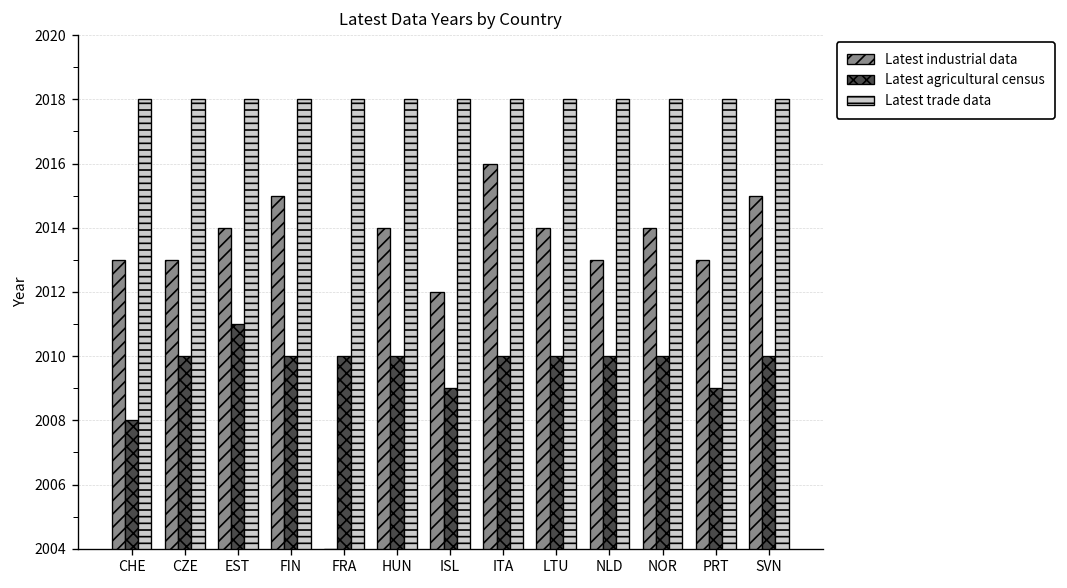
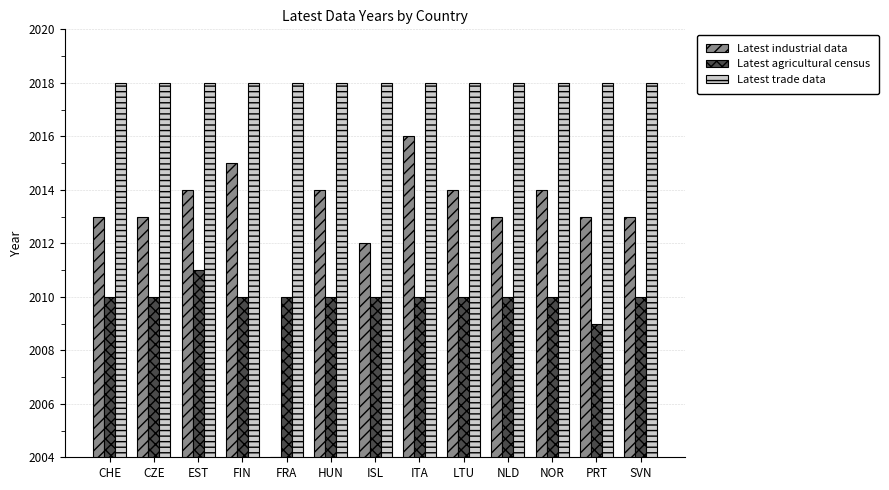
Latest agricultural census, CHE: 2008 -> 2010
Latest agricultural census, ISL: 2009 -> 2010
Latest industrial data, SVN: 2015 -> 2013
